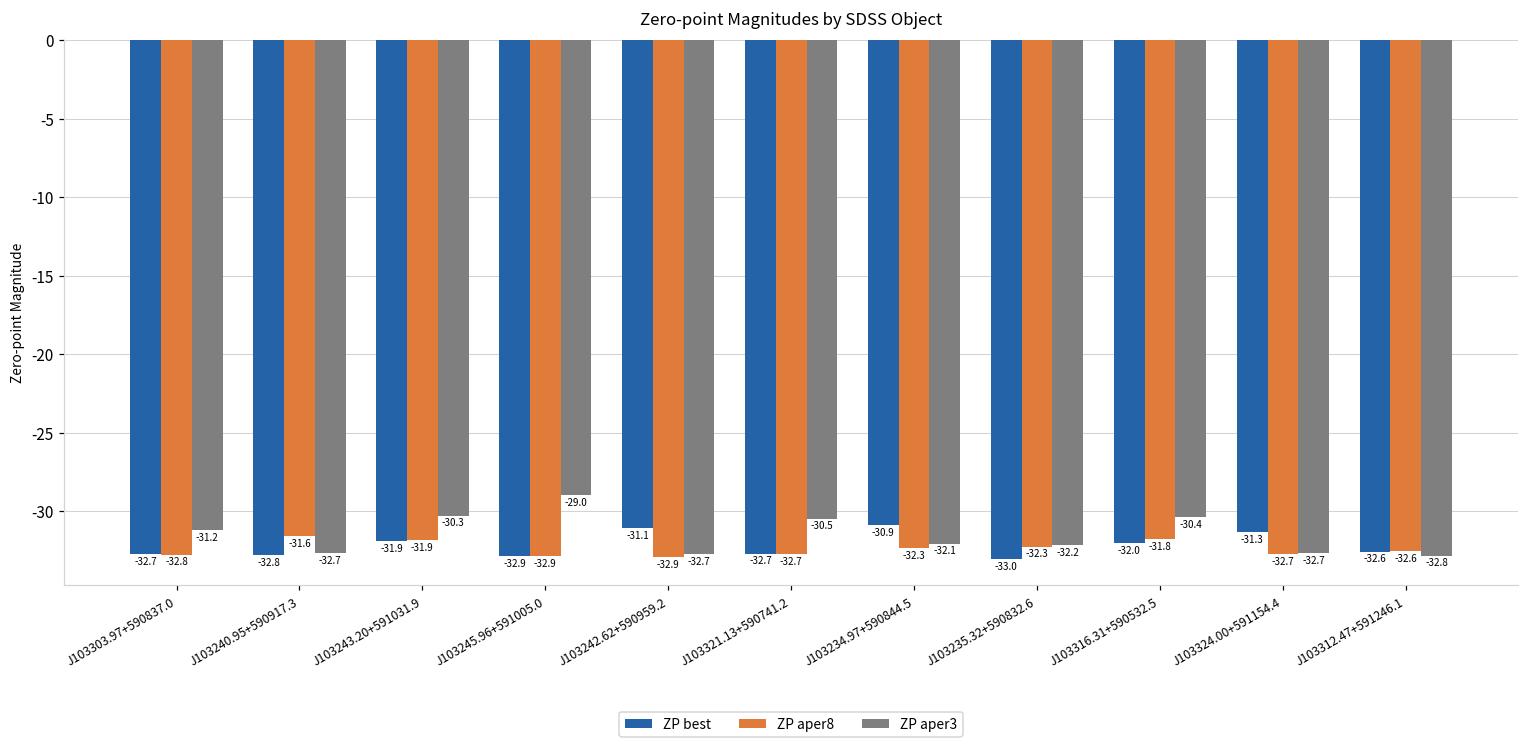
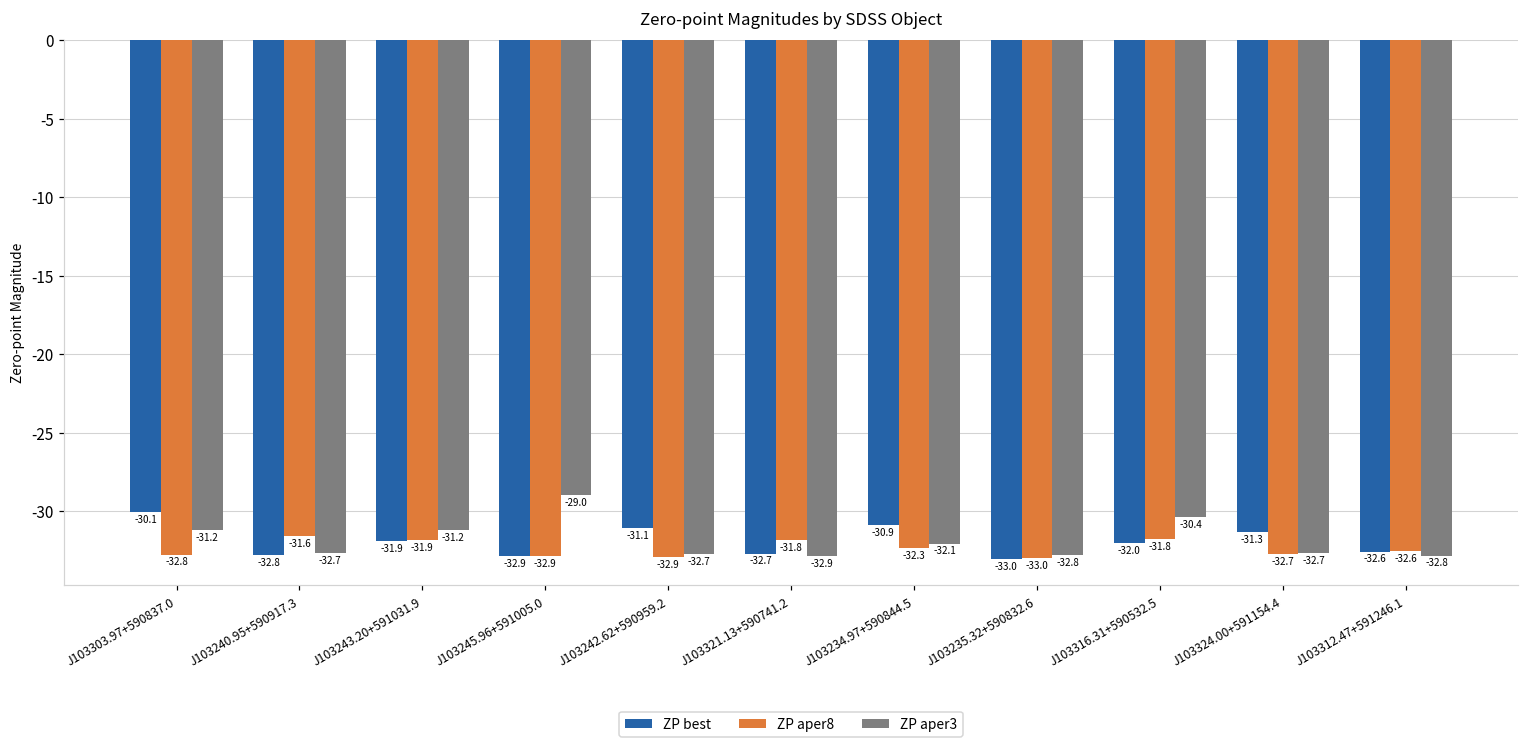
ZP best, J103303.97+590837.0: -32.7 -> -30.1
ZP aper3, J103243.20+591031.9: -30.3 -> -31.2
ZP aper8, J103321.13+590741.2: -32.7 -> -31.8
ZP aper3, J103321.13+590741.2: -30.5 -> -32.9
ZP aper8, J103235.32+590832.6: -32.3 -> -33.0
ZP aper3, J103235.32+590832.6: -32.2 -> -32.8
